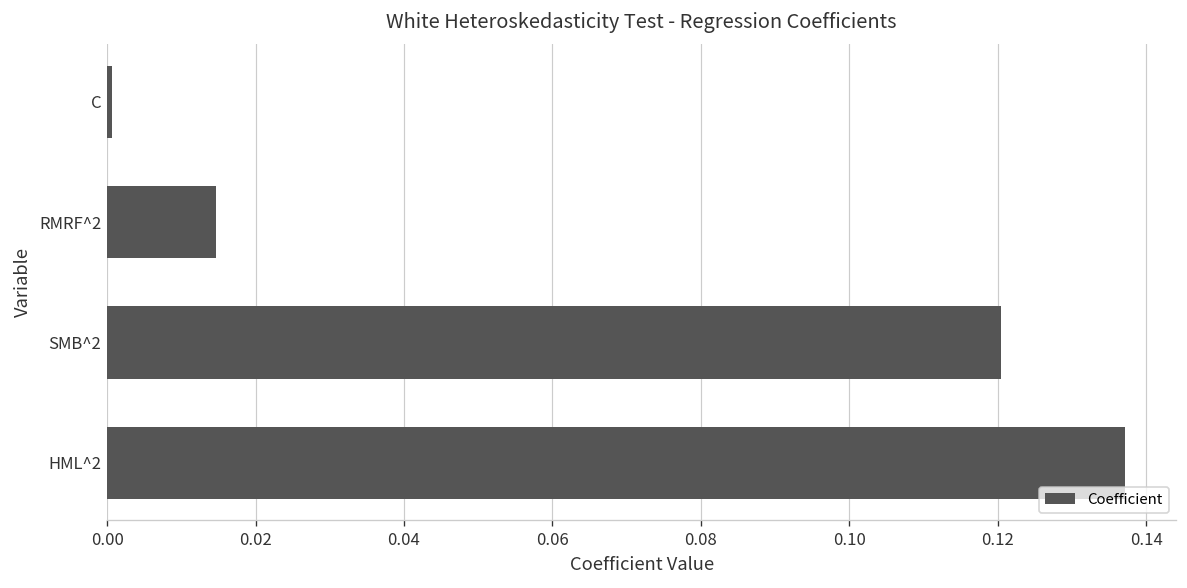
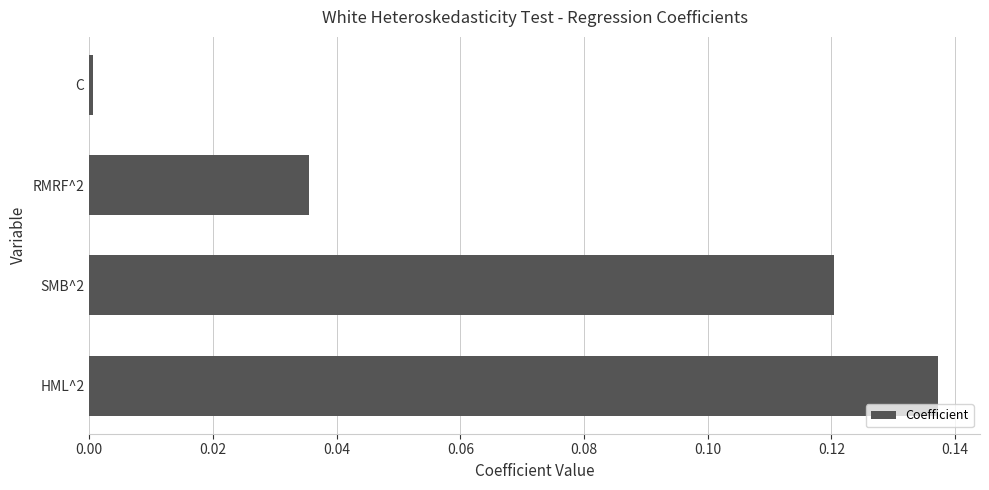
RMRF^2: 0.015 -> 0.036
